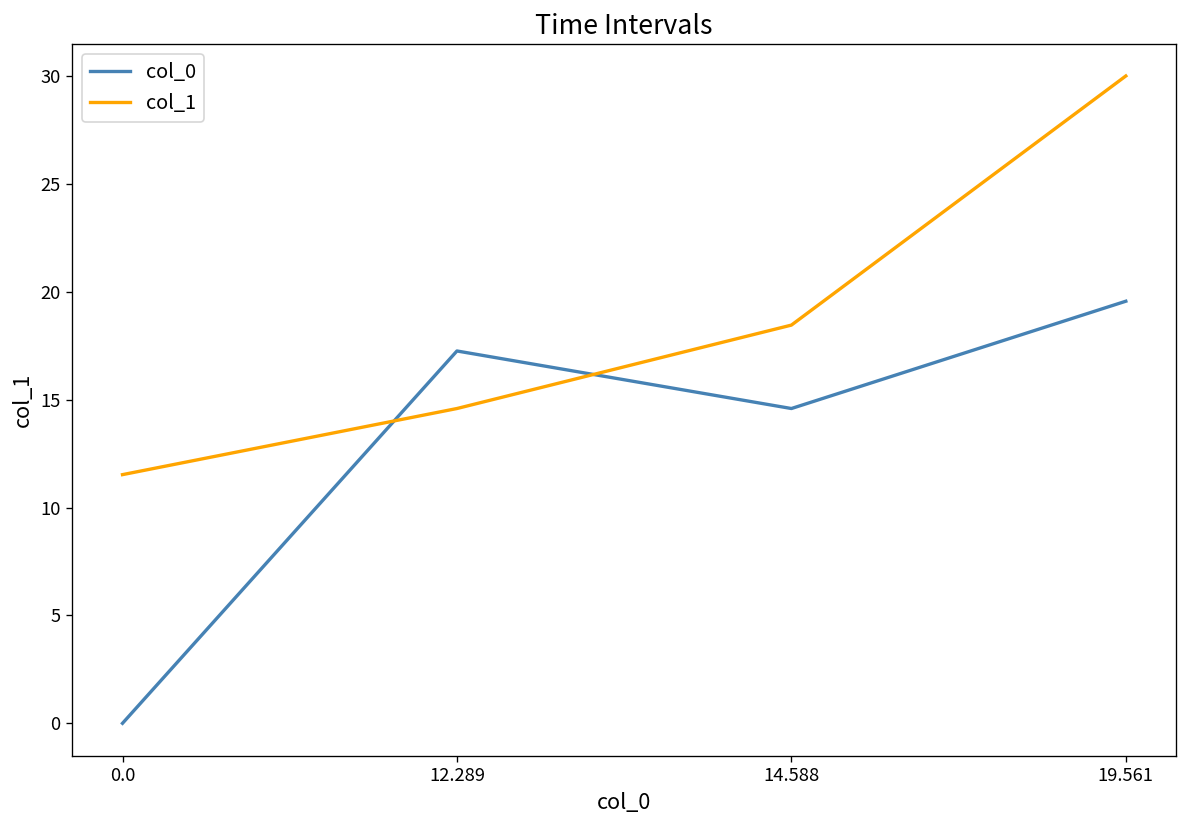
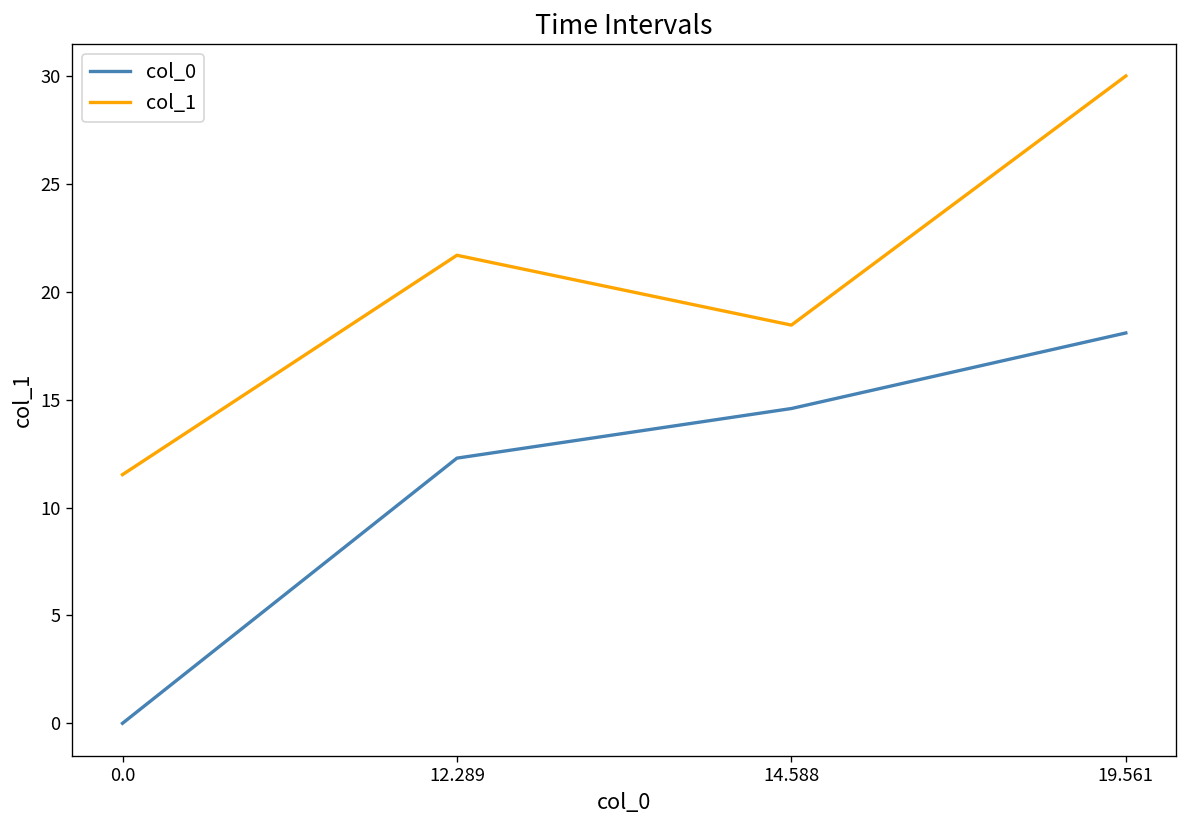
col_0, 12.289: 17.3 -> 12.3
col_1, 12.289: 14.6 -> 21.7
col_0, 19.561: 19.6 -> 18.1
